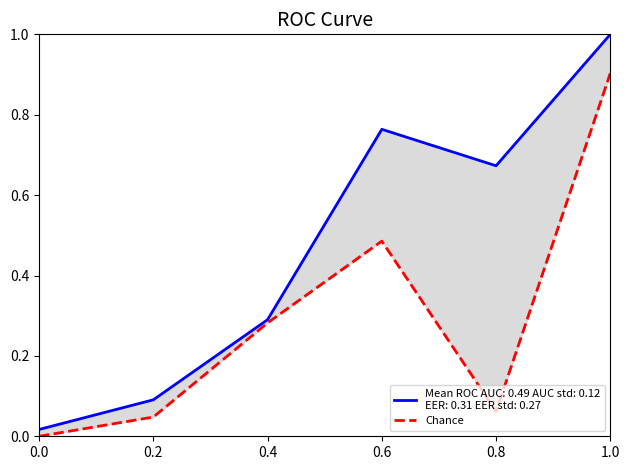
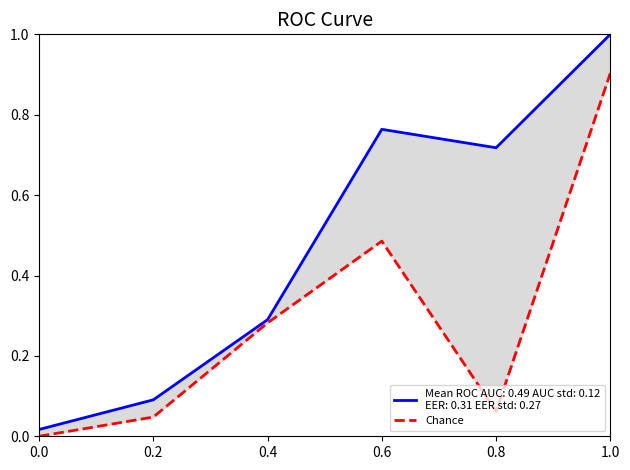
Mean ROC AUC: 0.49 AUC std: 0.12 EER: 0.31 EER std: 0.27, 0.8: 0.67 -> 0.72
